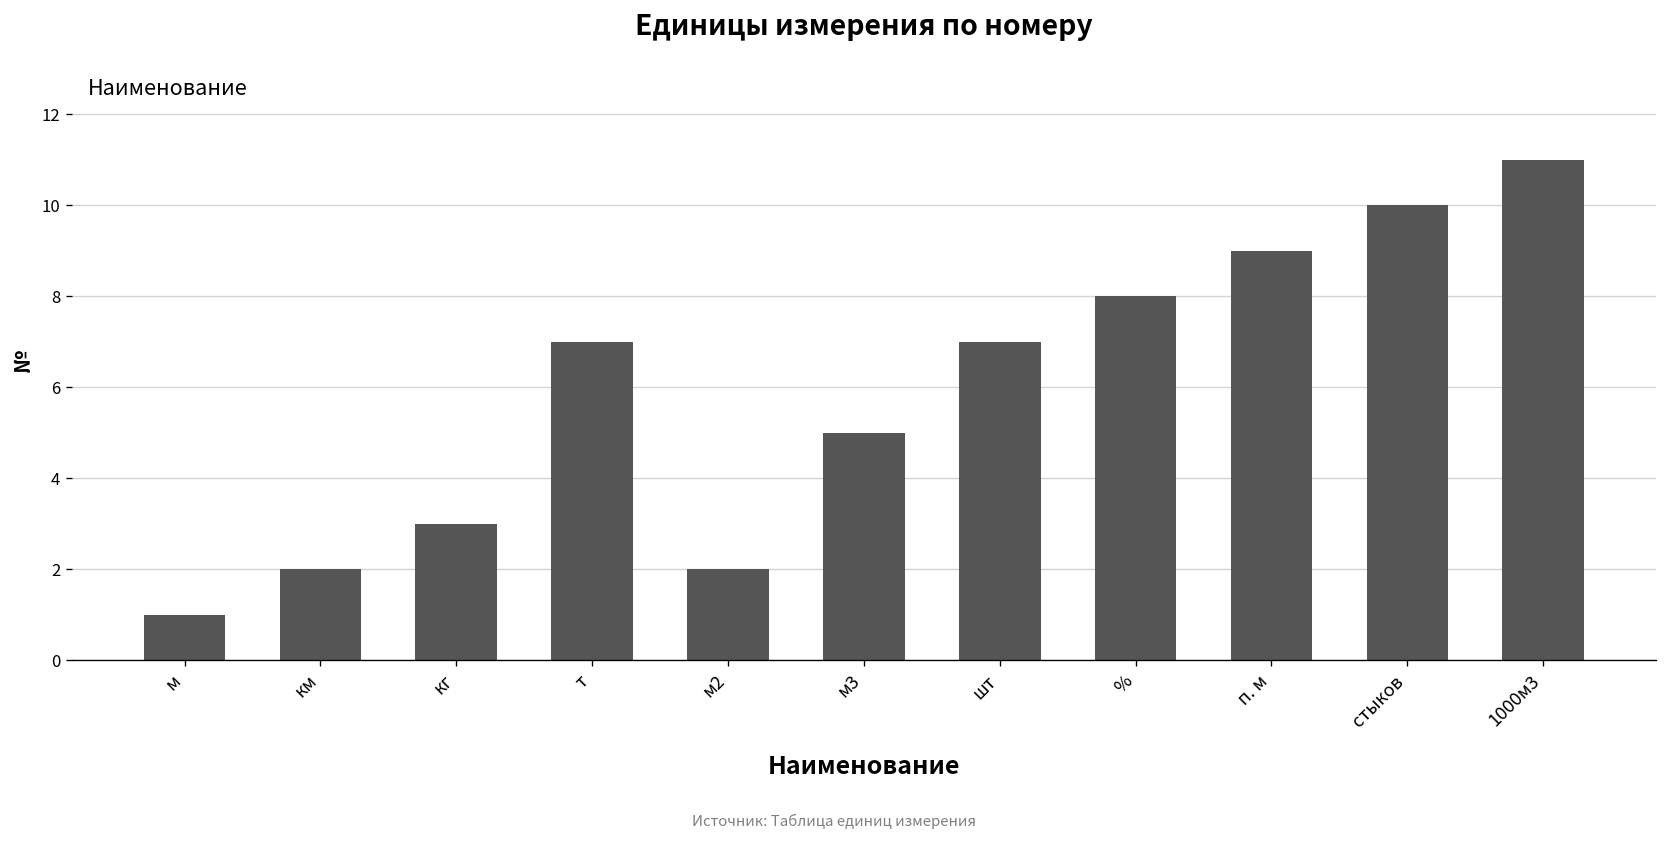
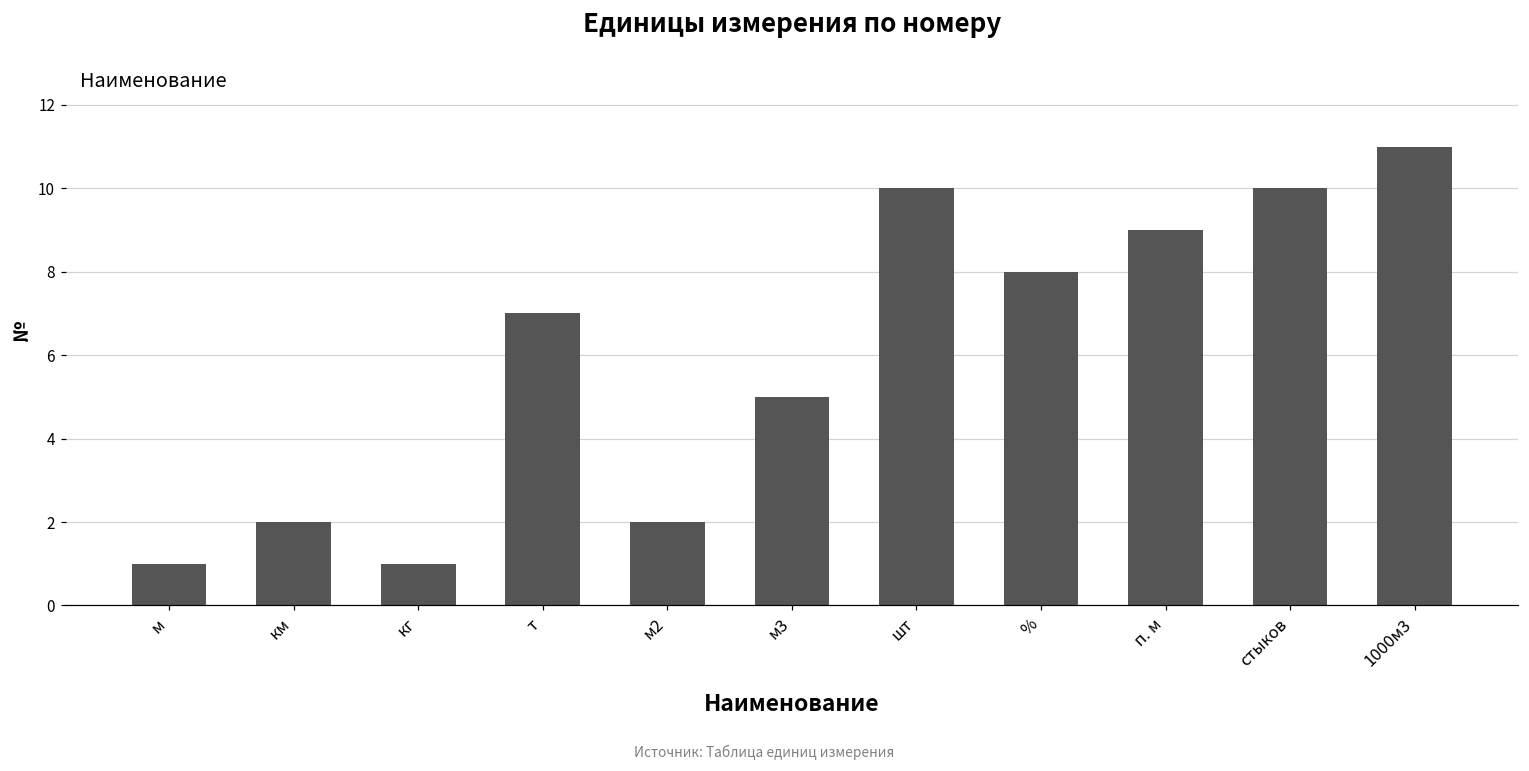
кг: 3 -> 1
шт: 7 -> 10
